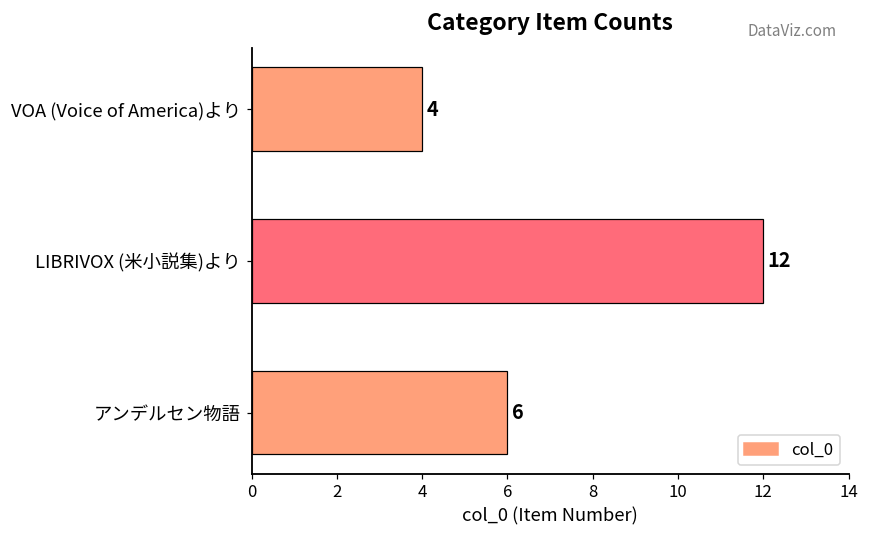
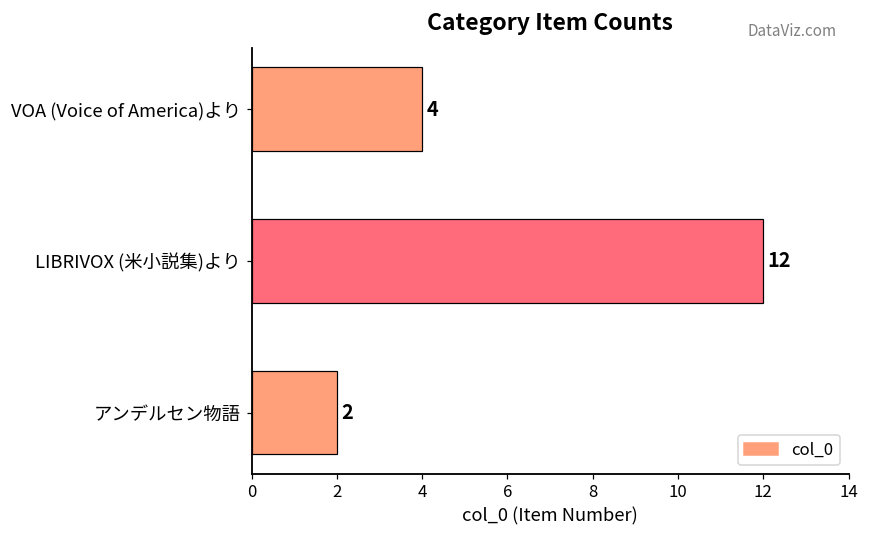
アンデルセン物語: 6 -> 2
